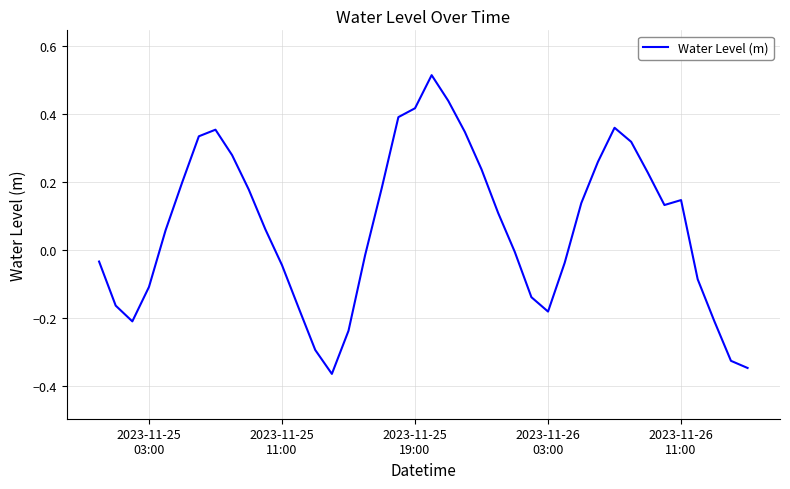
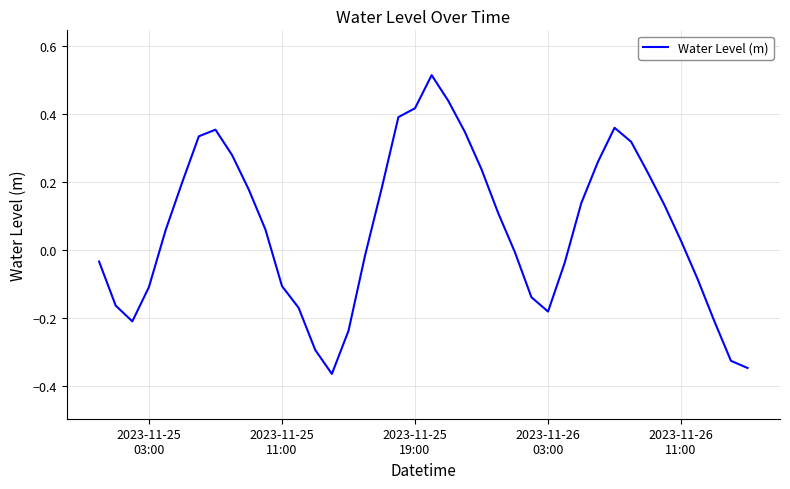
2023-11-25 11:00: -0.04 -> -0.11
2023-11-26 11:00: 0.15 -> 0.03
